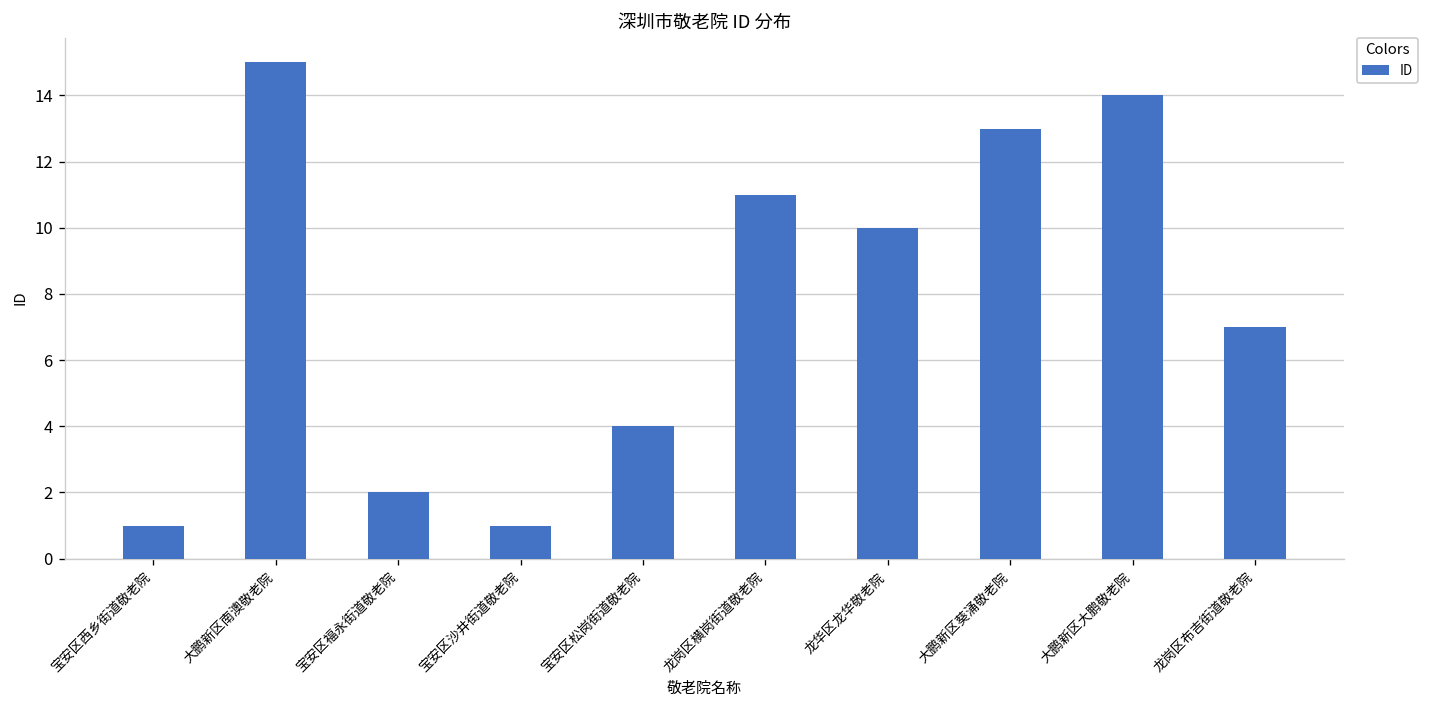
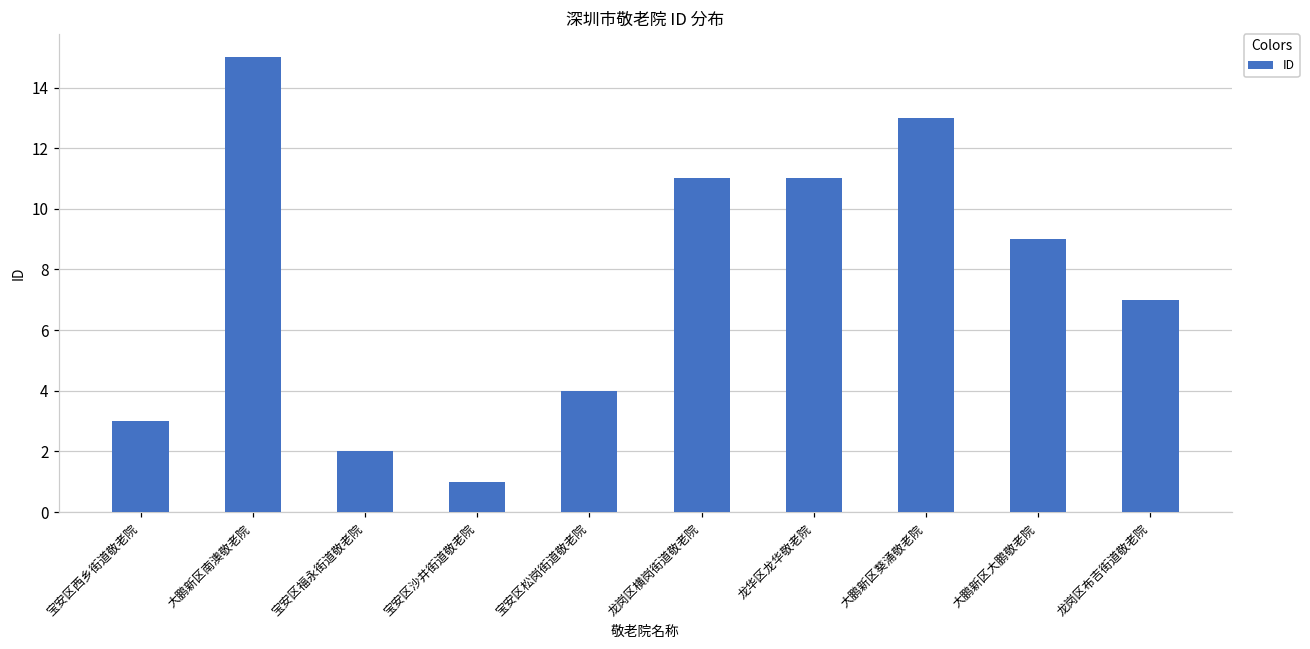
宝安区西乡街道敬老院: 1 -> 3
龙华区龙华敬老院: 10 -> 11
大鹏新区大鹏敬老院: 14 -> 9
